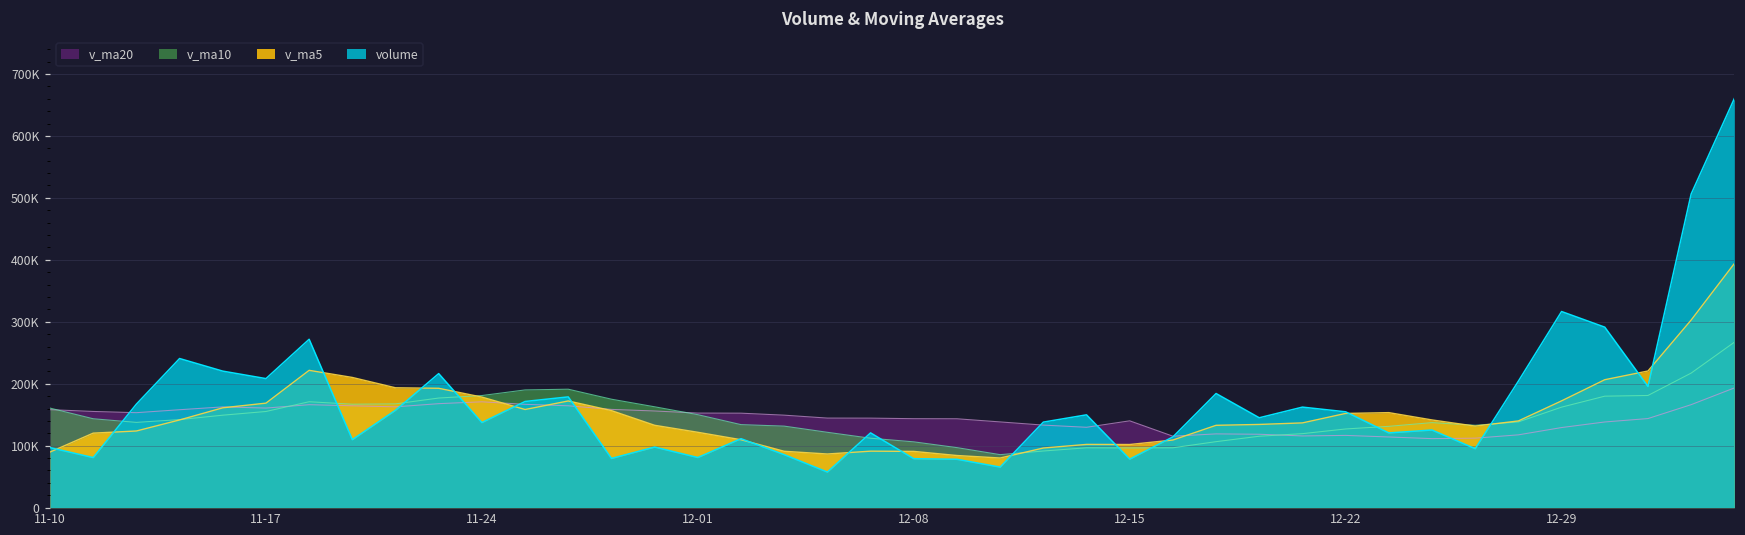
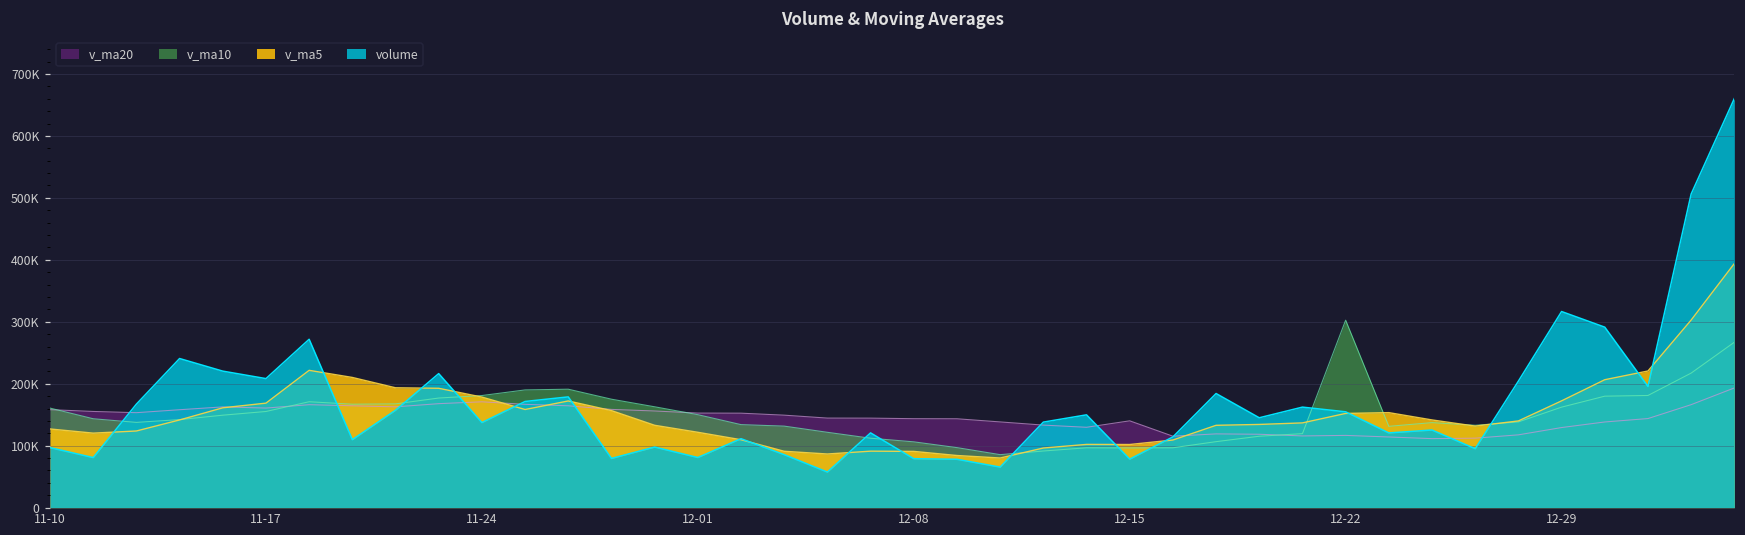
v_ma5, 11-10: 90000 -> 130000
v_ma10, 12-22: 130000 -> 300000
